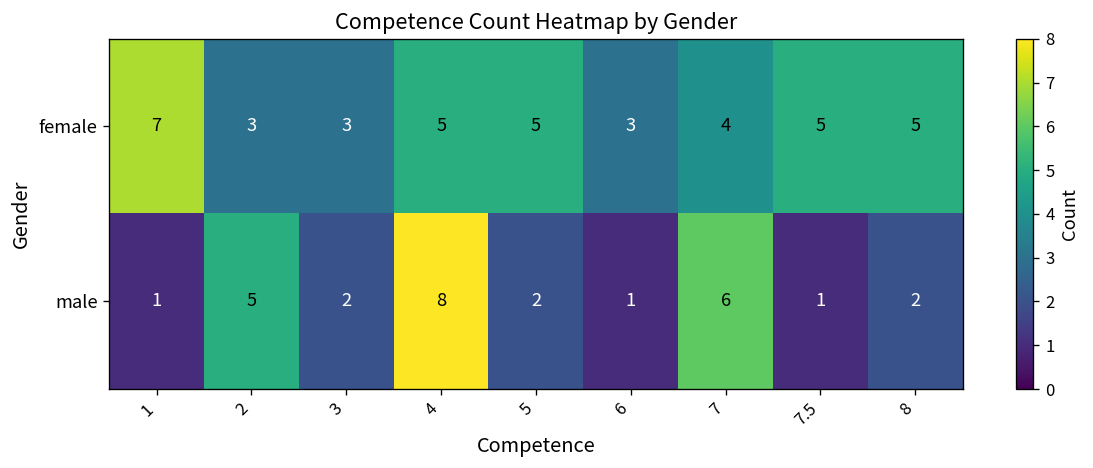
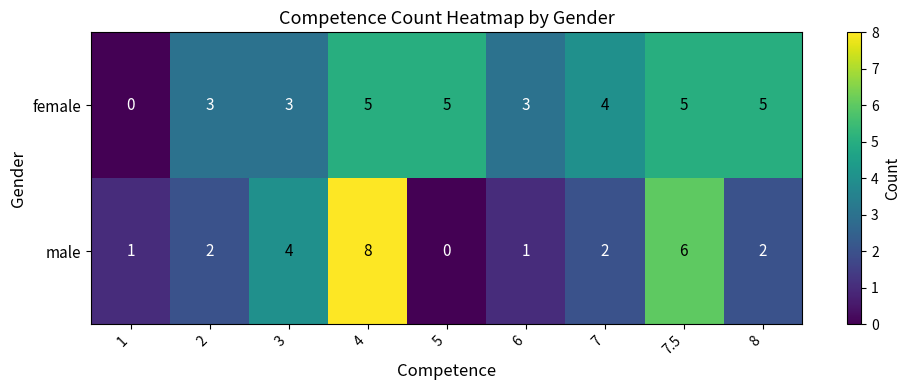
female, 1: 7 -> 0
male, 2: 5 -> 2
male, 3: 2 -> 4
male, 5: 2 -> 0
male, 7: 6 -> 2
male, 7.5: 1 -> 6
